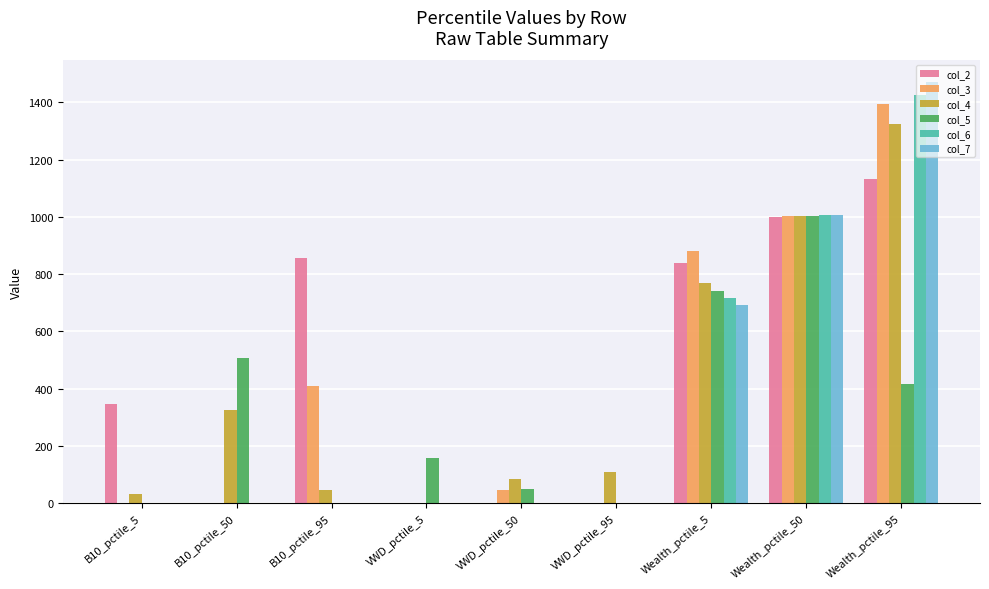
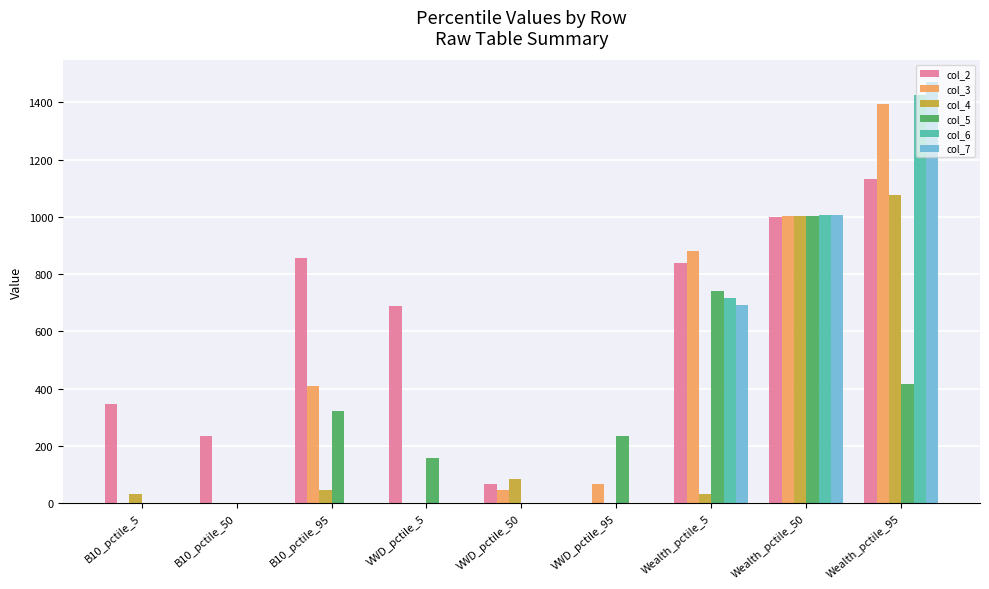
col_2, B10_pctile_50: 0 -> 230
col_4, B10_pctile_50: 330 -> 0
col_5, B10_pctile_50: 510 -> 0
col_5, B10_pctile_95: 0 -> 320
col_2, VWD_pctile_5: 0 -> 690
col_2, VWD_pctile_50: 0 -> 70
col_5, VWD_pctile_50: 50 -> 0
col_3, VWD_pctile_95: 0 -> 70
col_4, VWD_pctile_95: 110 -> 0
col_5, VWD_pctile_95: 0 -> 230
col_4, Wealth_pctile_5: 770 -> 30
col_4, Wealth_pctile_95: 1320 -> 1080
